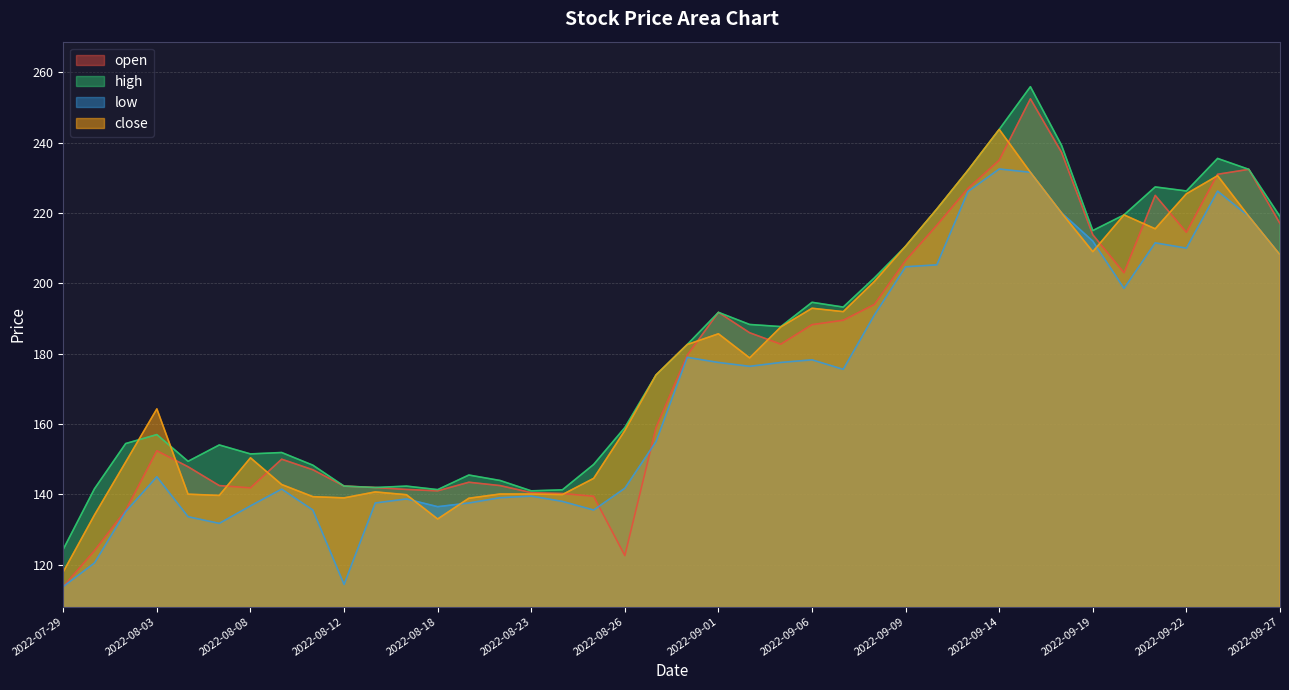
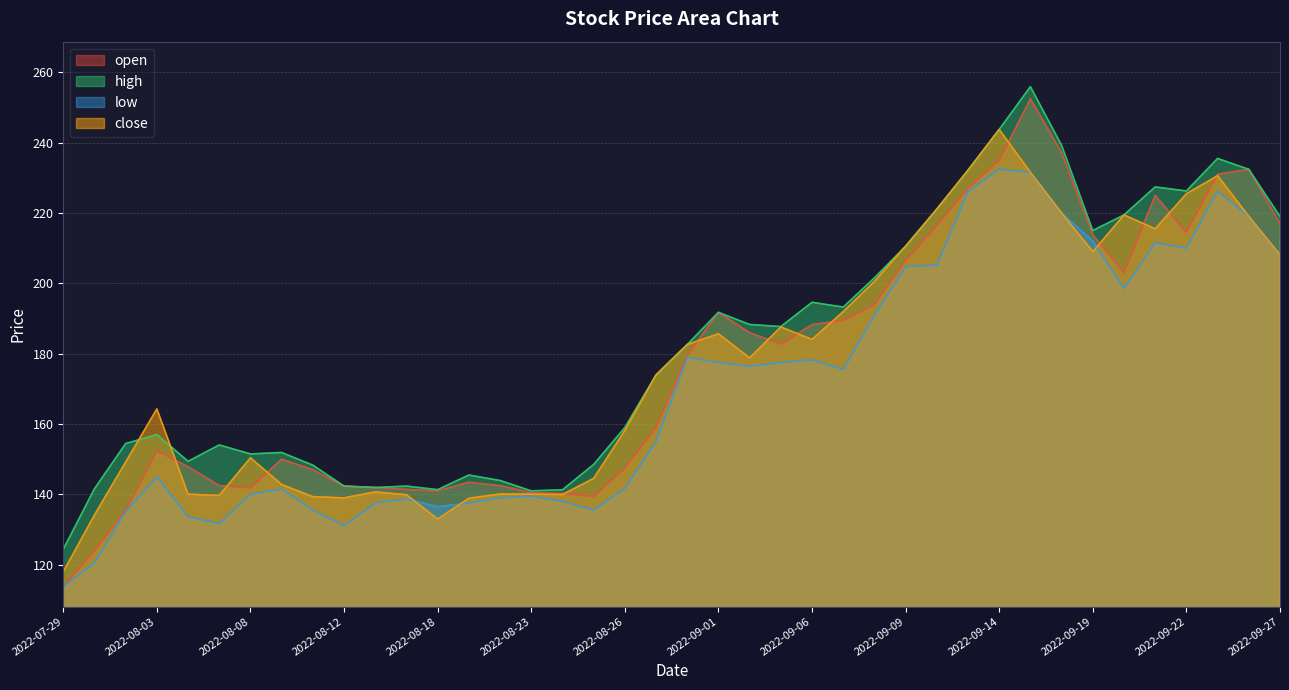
low, 2022-08-08: 137 -> 140
low, 2022-08-12: 114 -> 131
open, 2022-08-26: 123 -> 148
close, 2022-09-06: 193 -> 184
